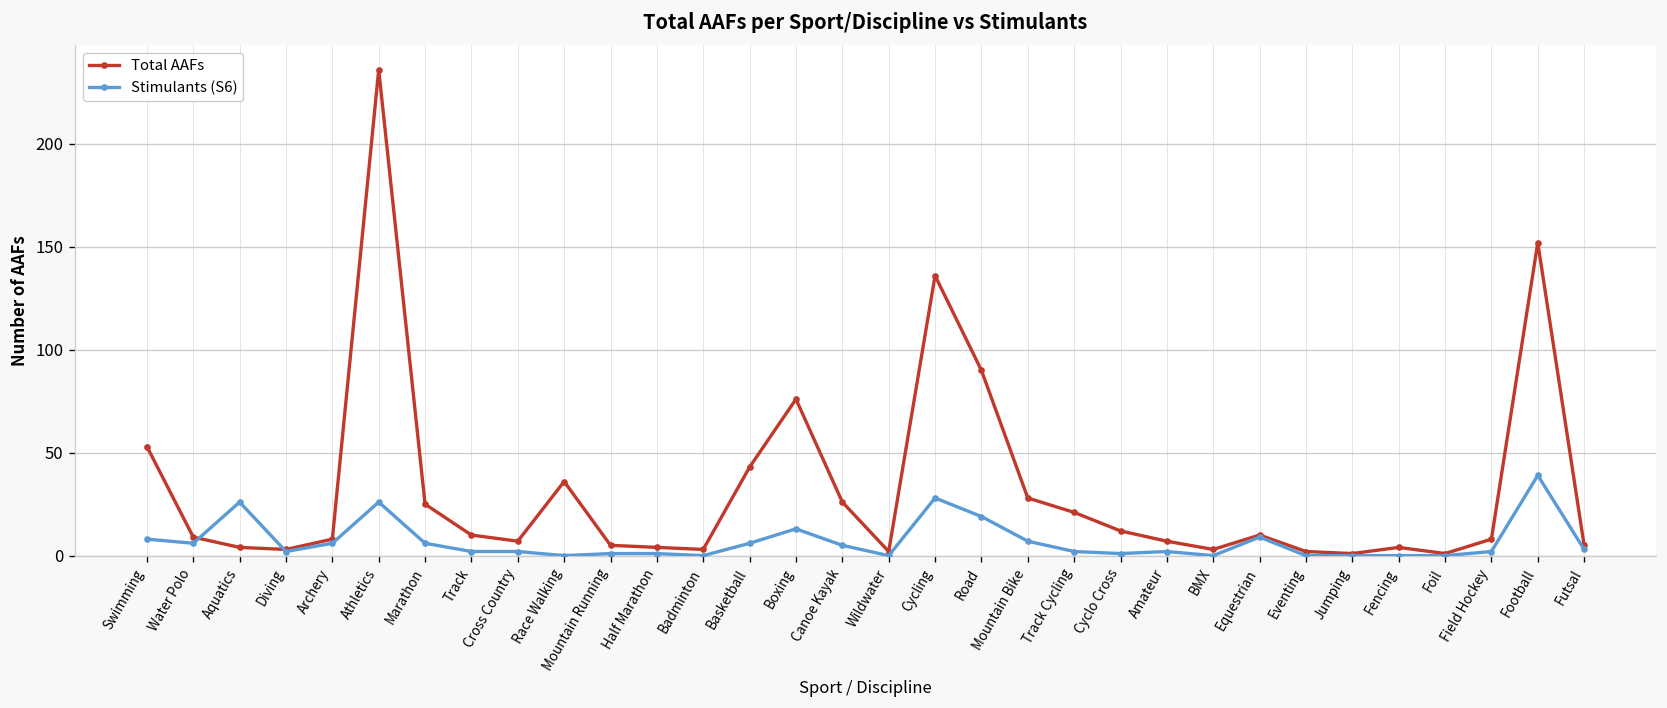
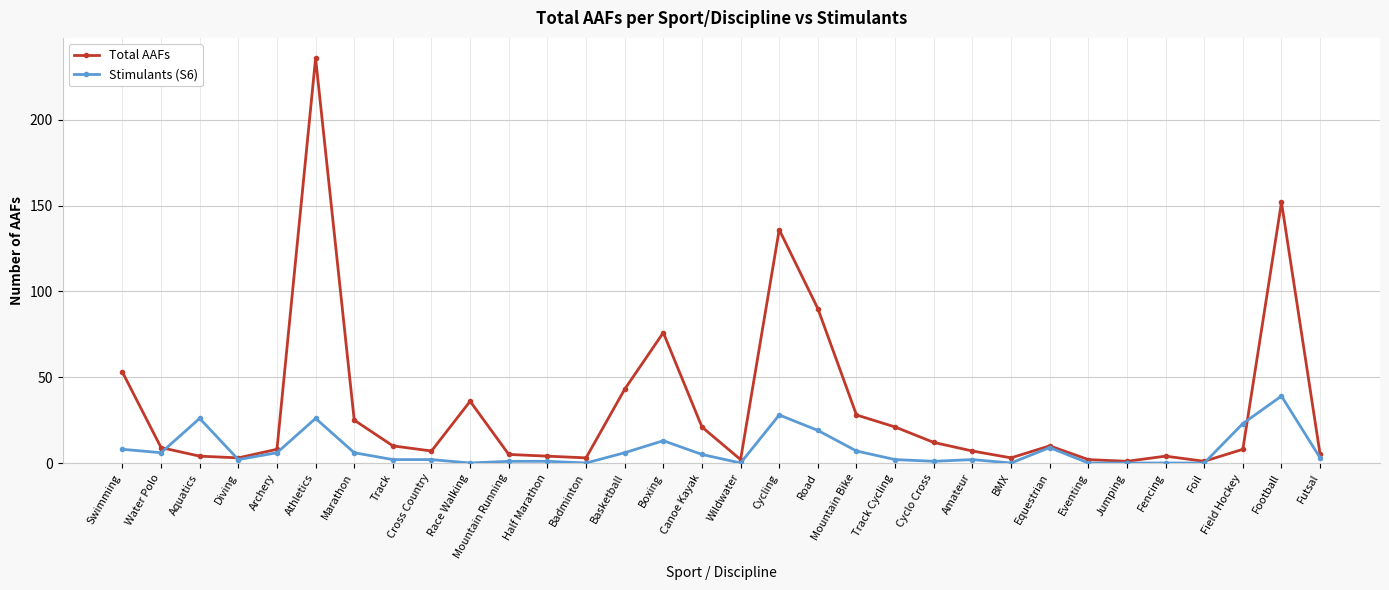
Total AAFs, Canoe Kayak: 26 -> 21
Stimulants (S6), Field Hockey: 2 -> 23
